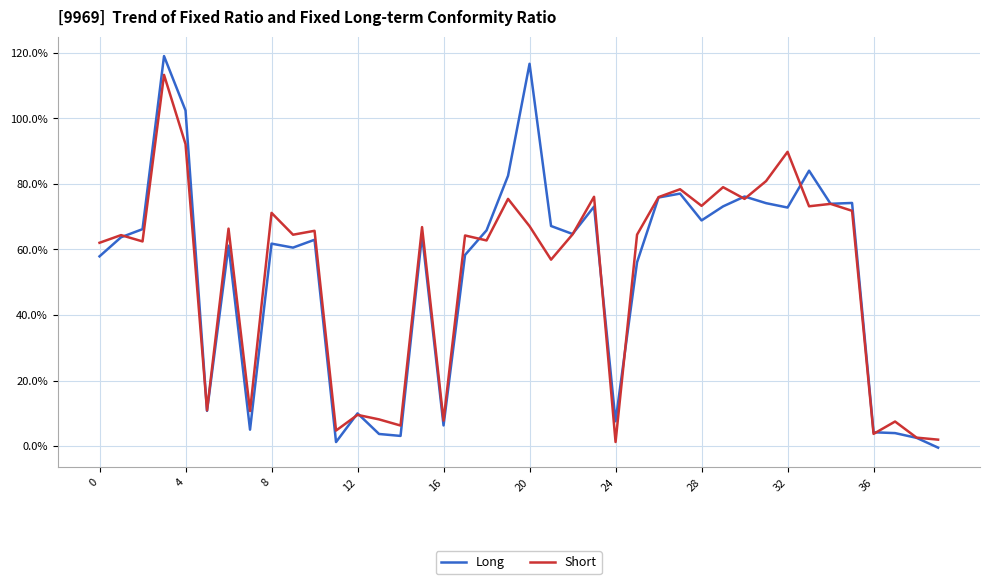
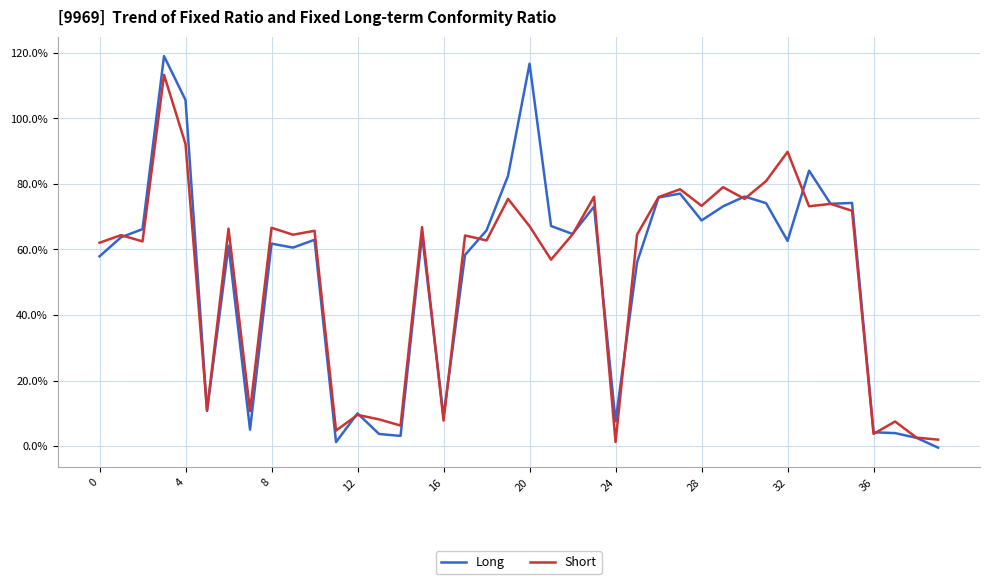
Long, 4: 102% -> 106%
Short, 8: 71% -> 67%
Long, 16: 6% -> 9%
Long, 32: 73% -> 63%
